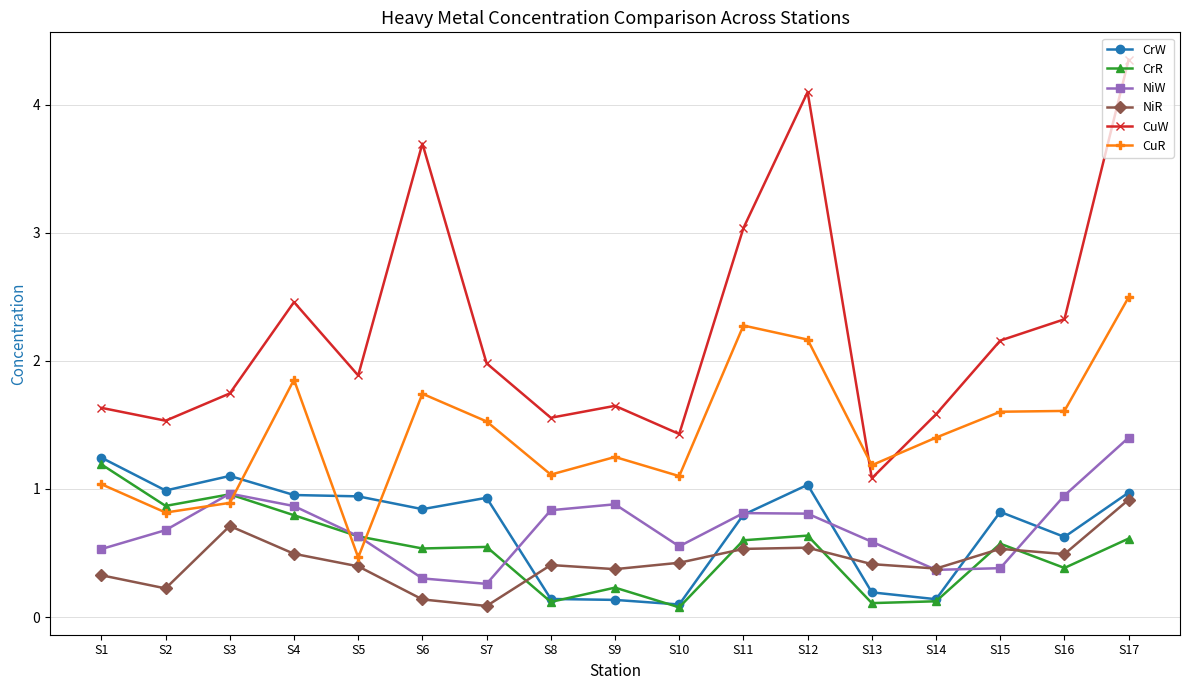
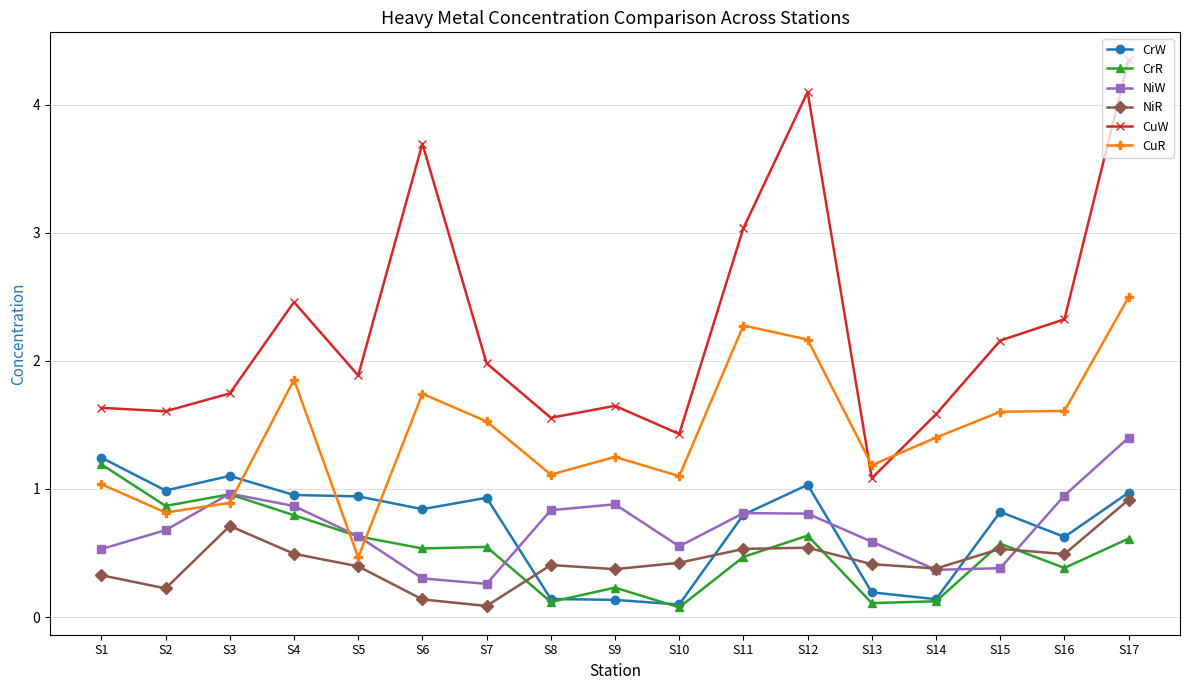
CuW, S2: 1.53 -> 1.61
CrR, S11: 0.60 -> 0.47
